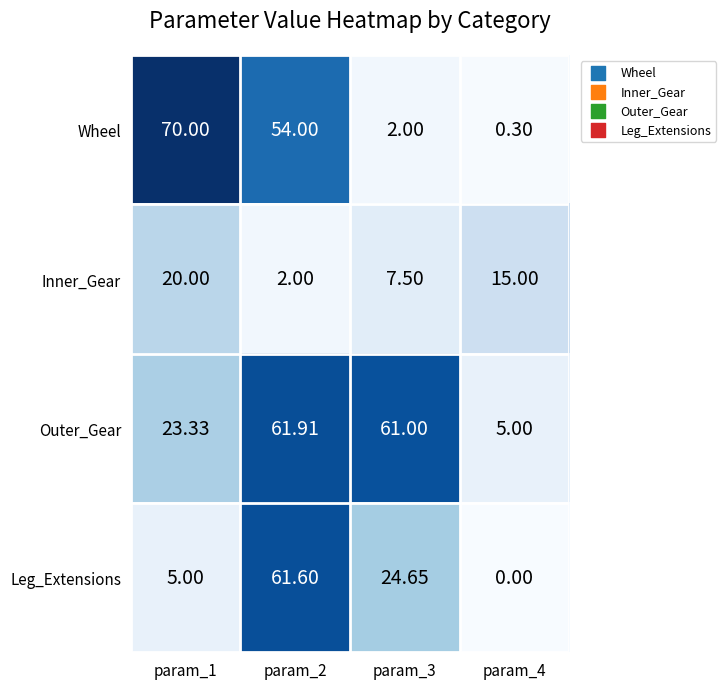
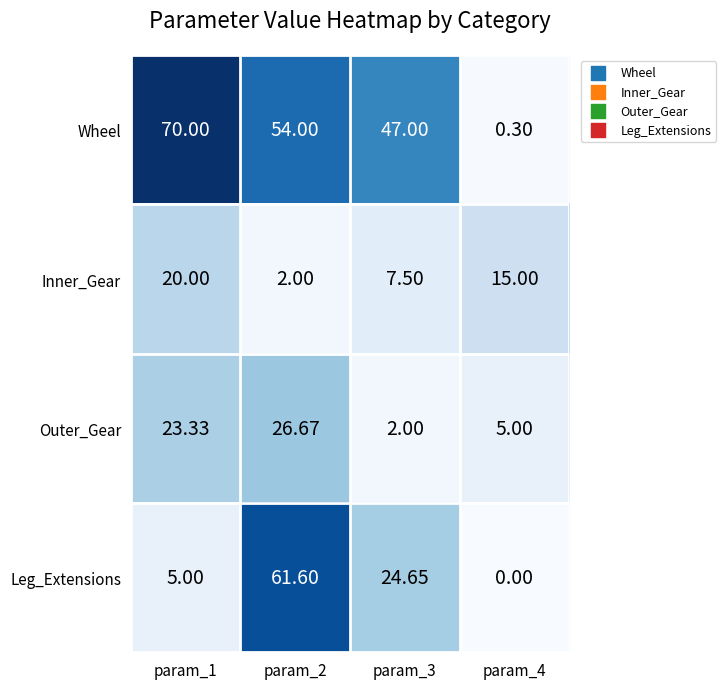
Wheel, param_3: 2.00 -> 47.00
Outer_Gear, param_2: 61.91 -> 26.67
Outer_Gear, param_3: 61.00 -> 2.00
